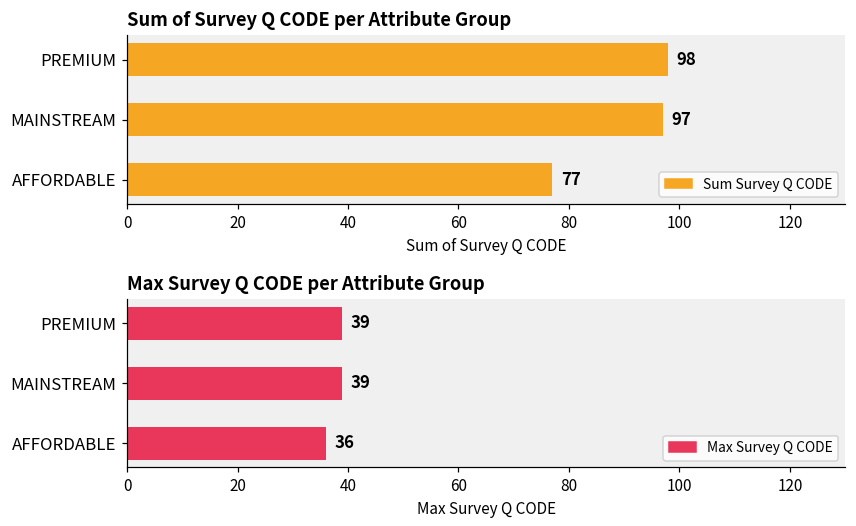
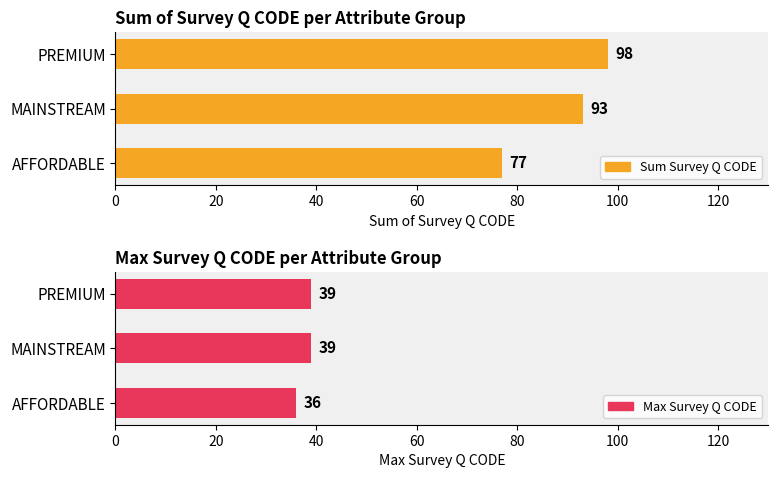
Sum of Survey Q CODE per Attribute Group, MAINSTREAM: 97 -> 93
